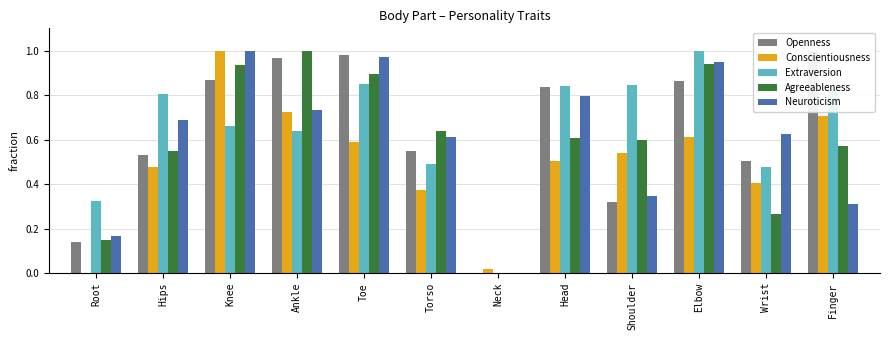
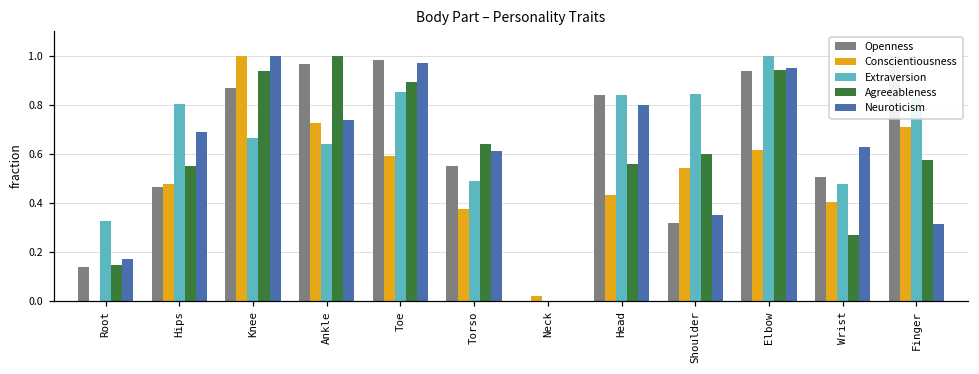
Openness, Hips: 0.53 -> 0.46
Conscientiousness, Head: 0.50 -> 0.43
Agreeableness, Head: 0.61 -> 0.56
Openness, Elbow: 0.86 -> 0.94
